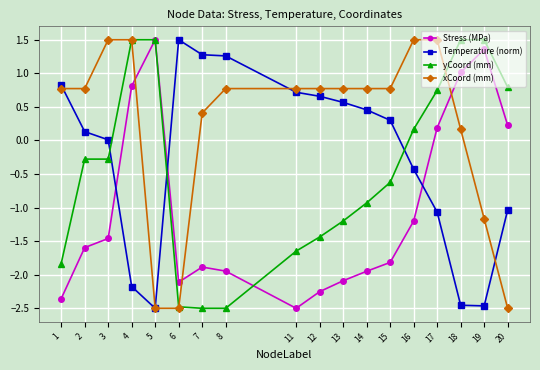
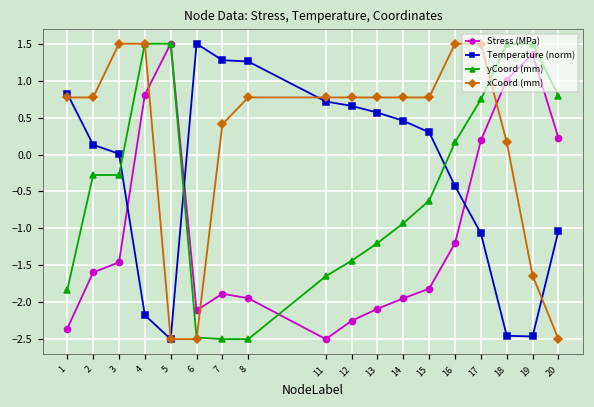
xCoord (mm), 19: -1.2 -> -1.6
